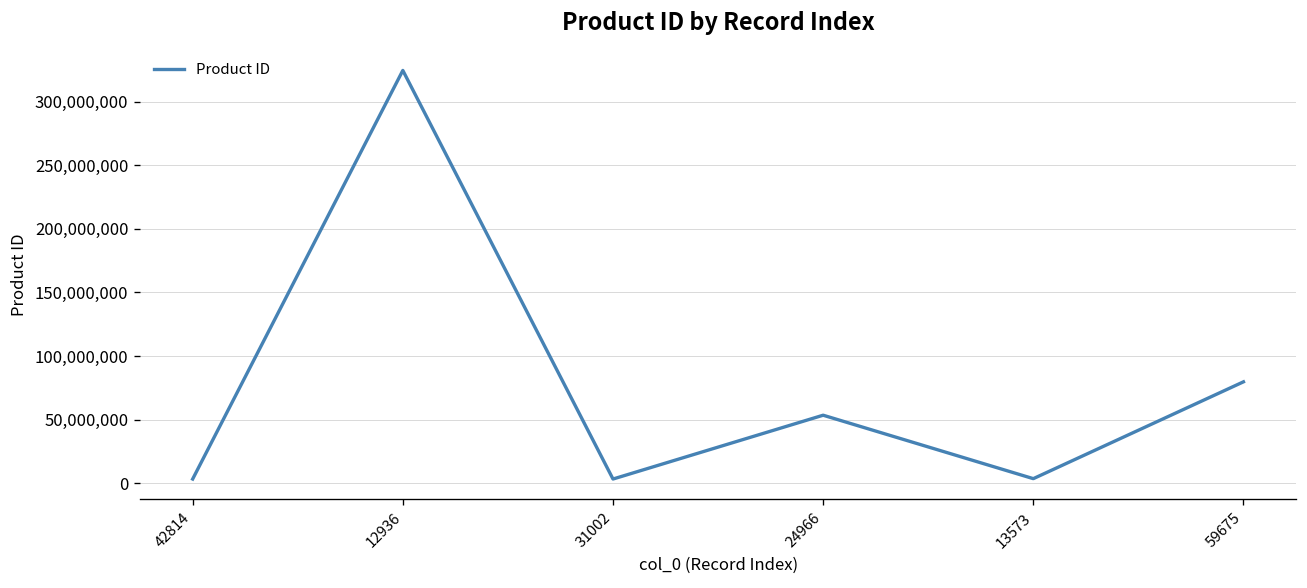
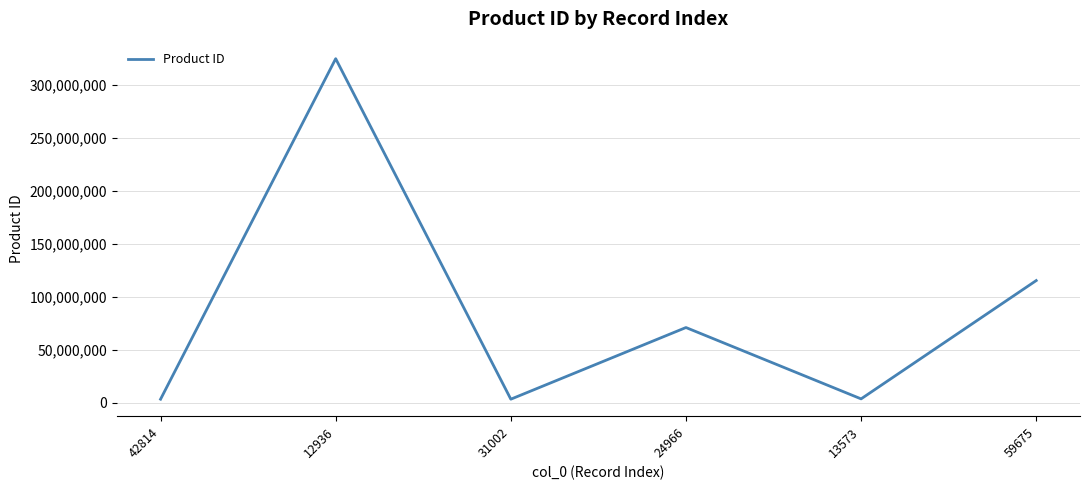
24966: 53,000,000 -> 71,000,000
59675: 80,000,000 -> 115,000,000
